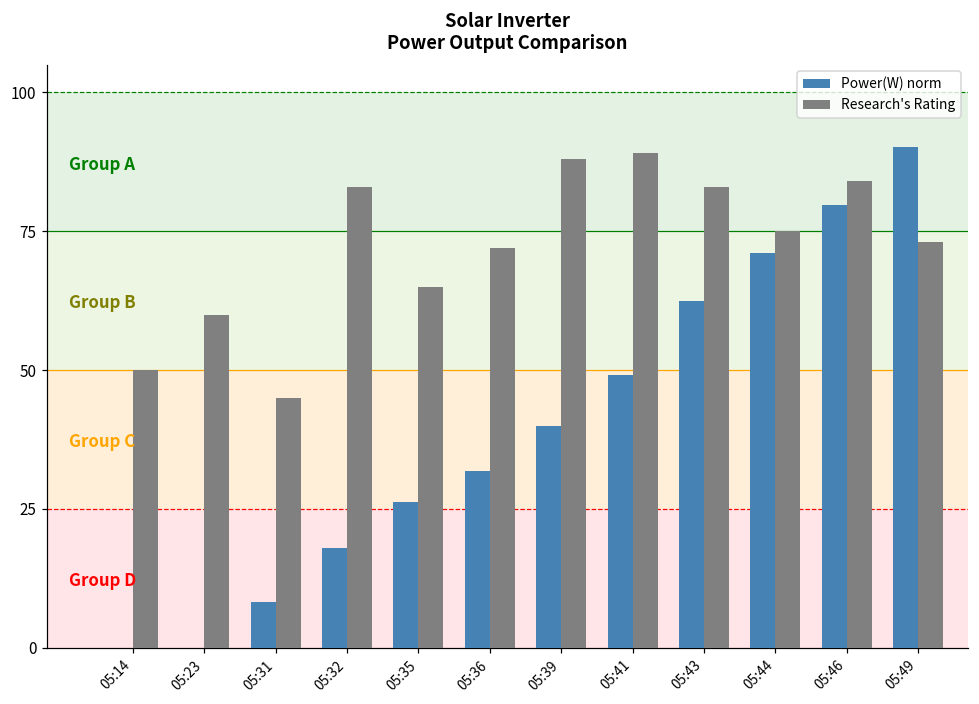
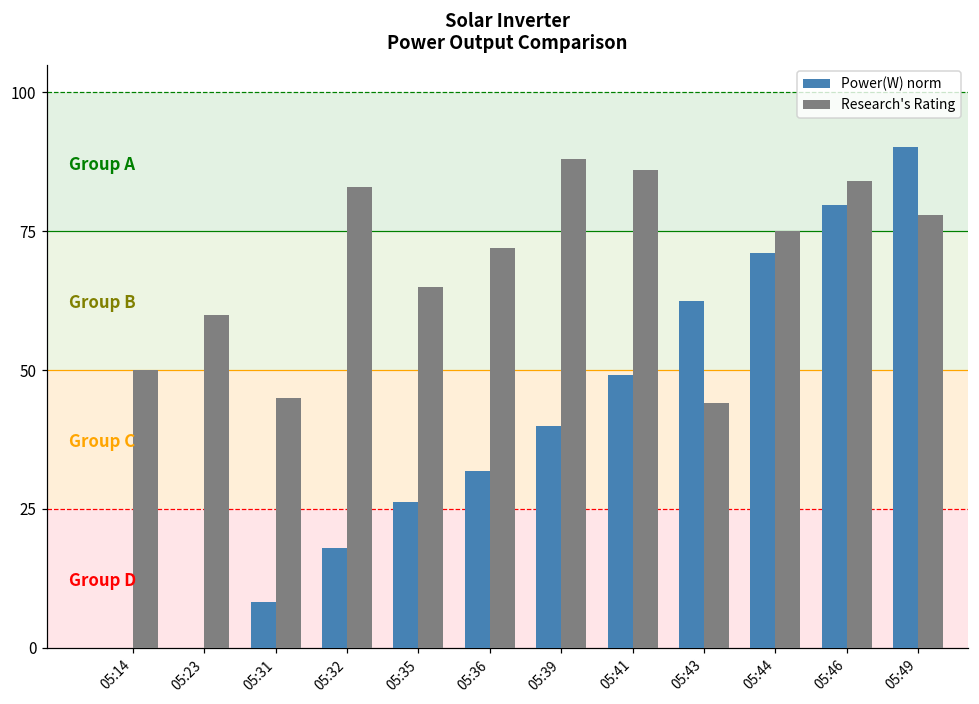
Research's Rating, 05:41: 89 -> 86
Research's Rating, 05:43: 83 -> 44
Research's Rating, 05:49: 73 -> 78
